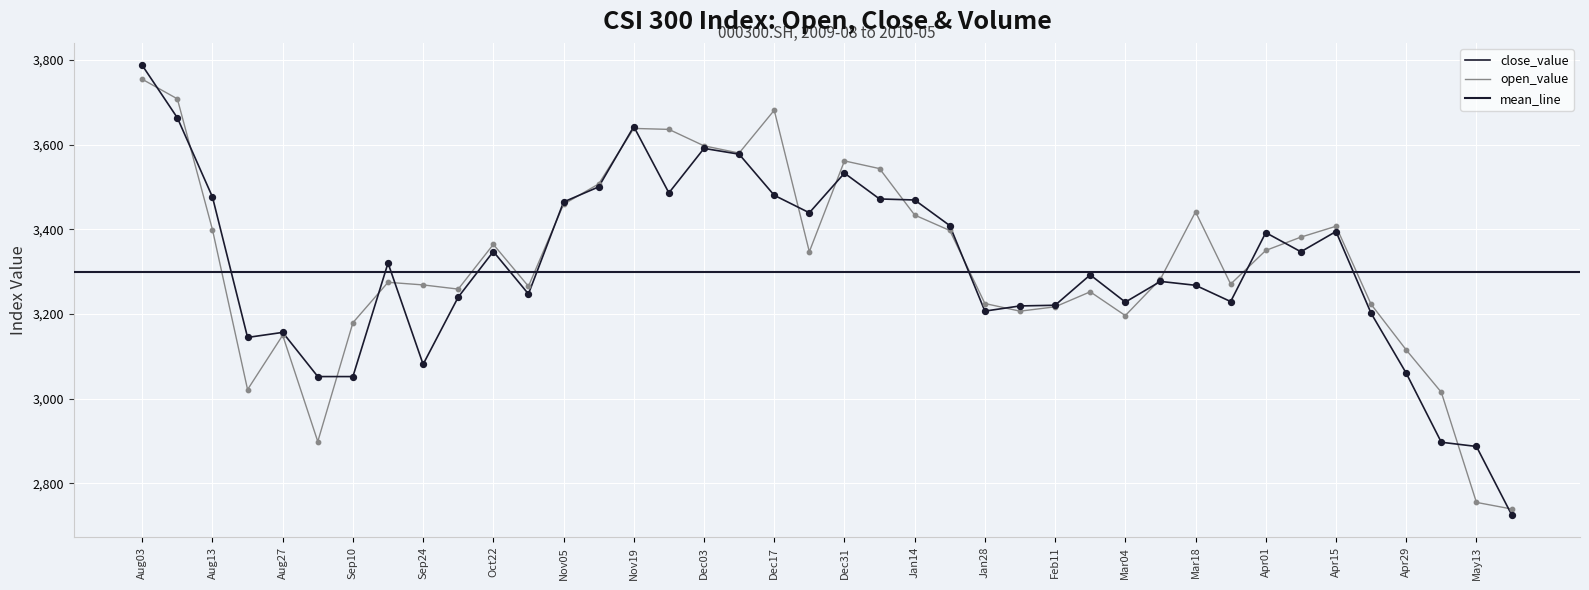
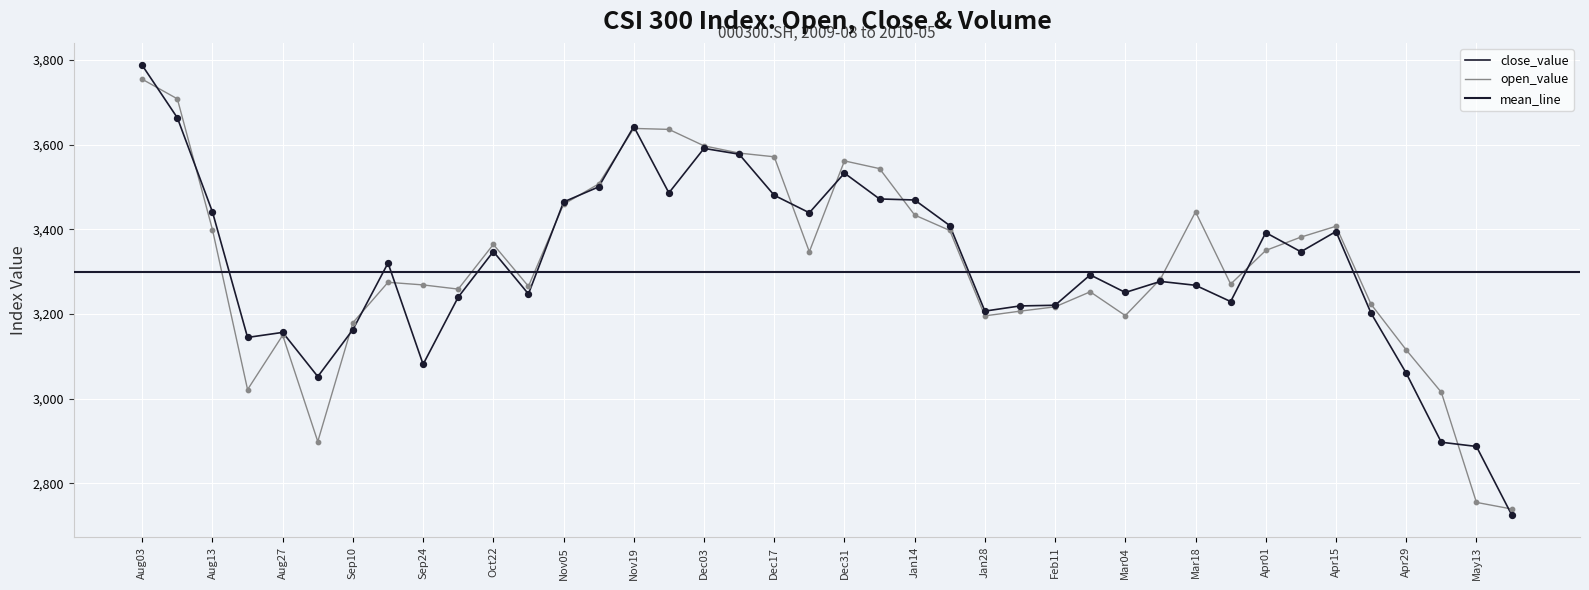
close_value, Aug13: 3,480 -> 3,440
close_value, Sep10: 3,050 -> 3,160
open_value, Dec17: 3,680 -> 3,570
open_value, Jan28: 3,220 -> 3,200
close_value, Mar04: 3,230 -> 3,250
